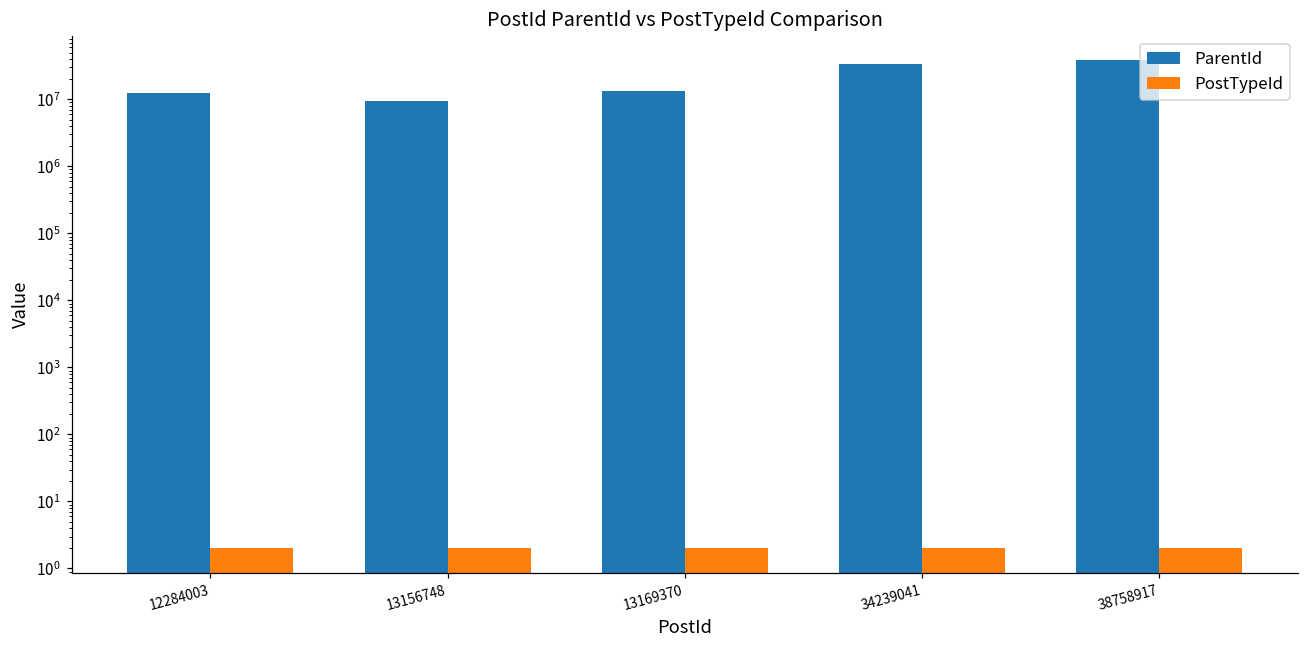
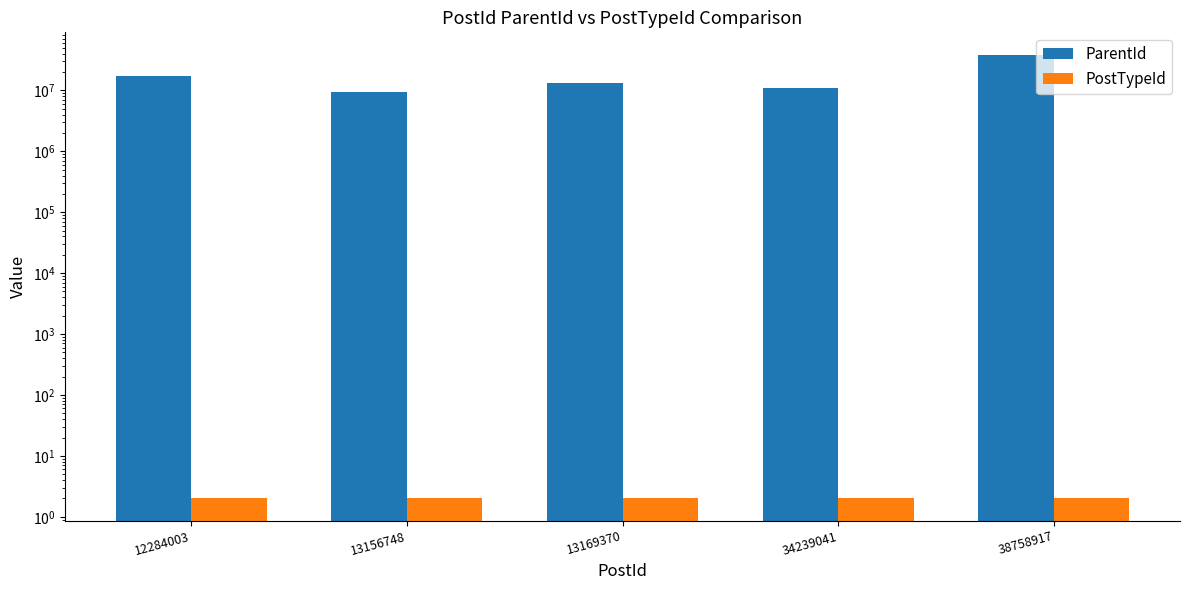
ParentId, 12284003: 12000000 -> 17000000
ParentId, 34239041: 30000000 -> 11000000
